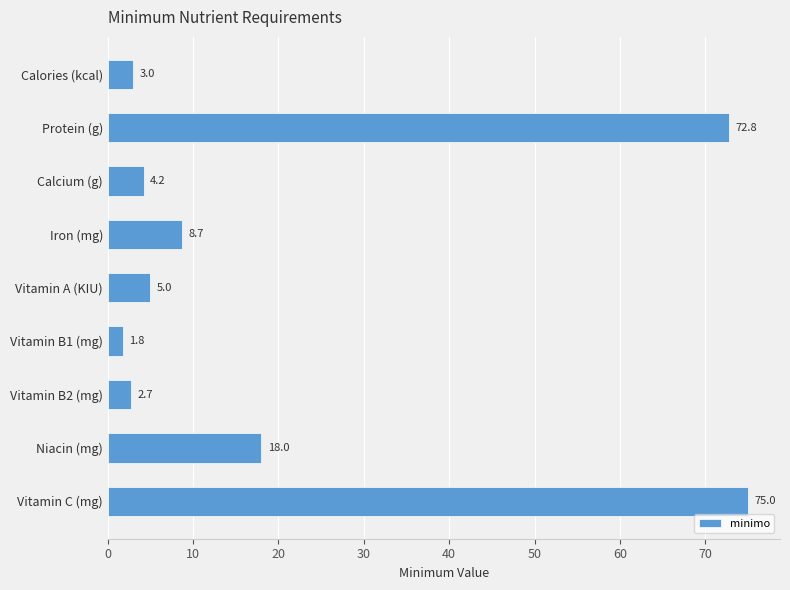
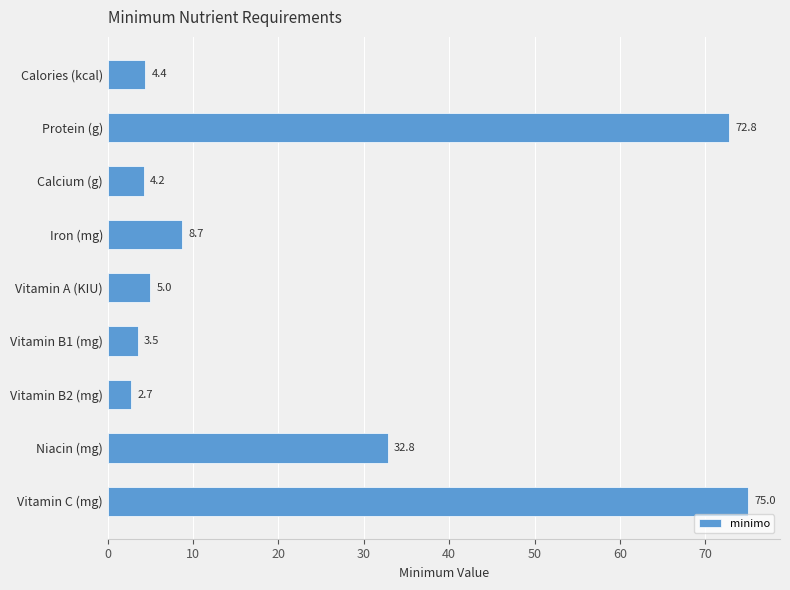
Calories (kcal): 3.0 -> 4.4
Vitamin B1 (mg): 1.8 -> 3.5
Niacin (mg): 18.0 -> 32.8
